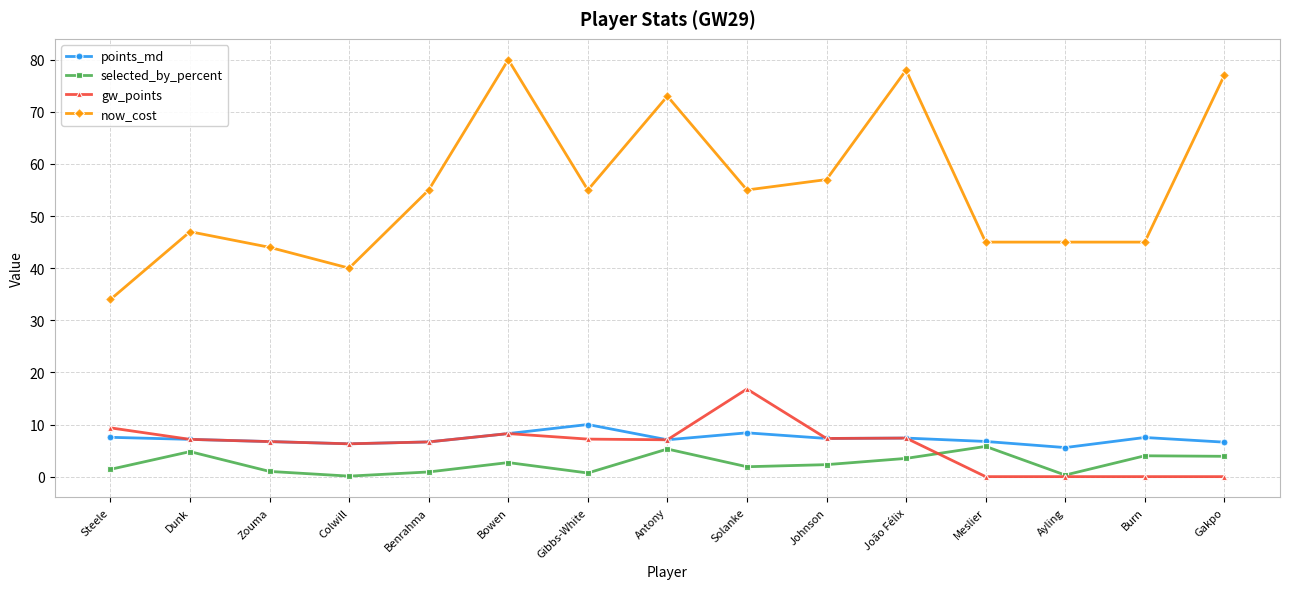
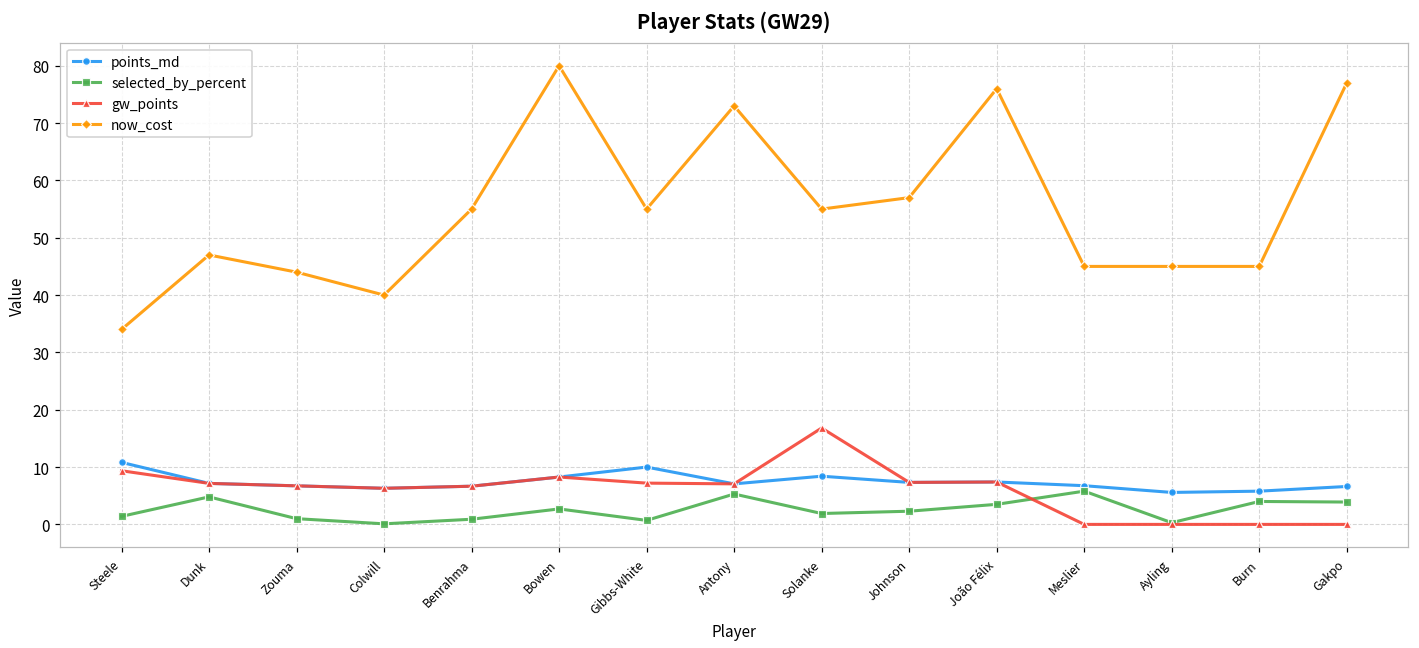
points_md, Steele: 8 -> 11
now_cost, João Félix: 78 -> 76
points_md, Burn: 8 -> 6
